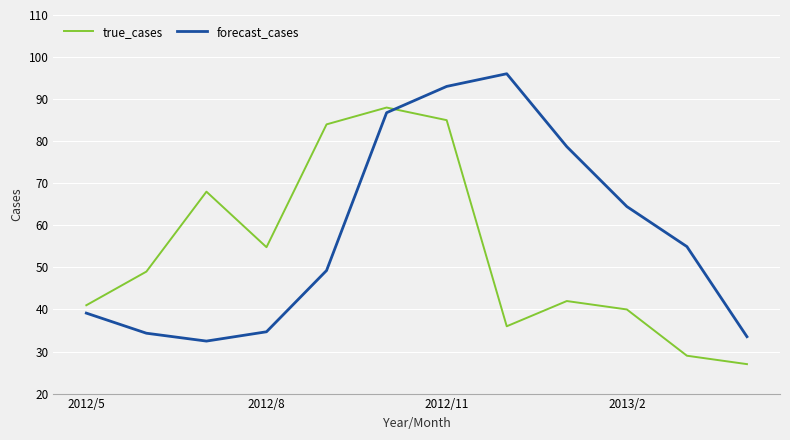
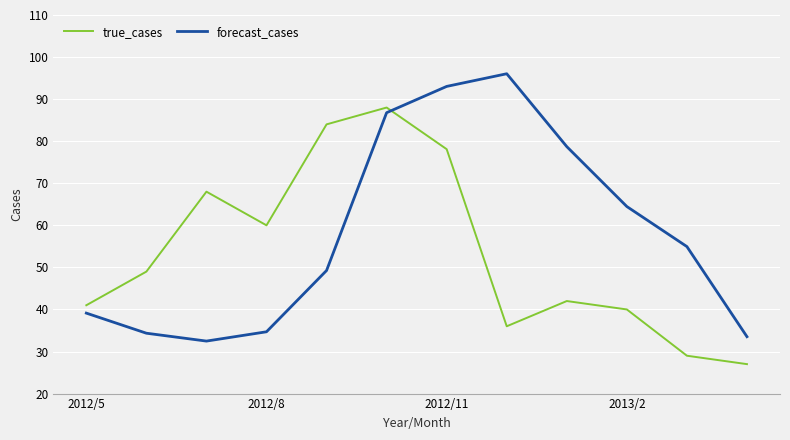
true_cases, 2012/8: 55 -> 60
true_cases, 2012/11: 85 -> 78
